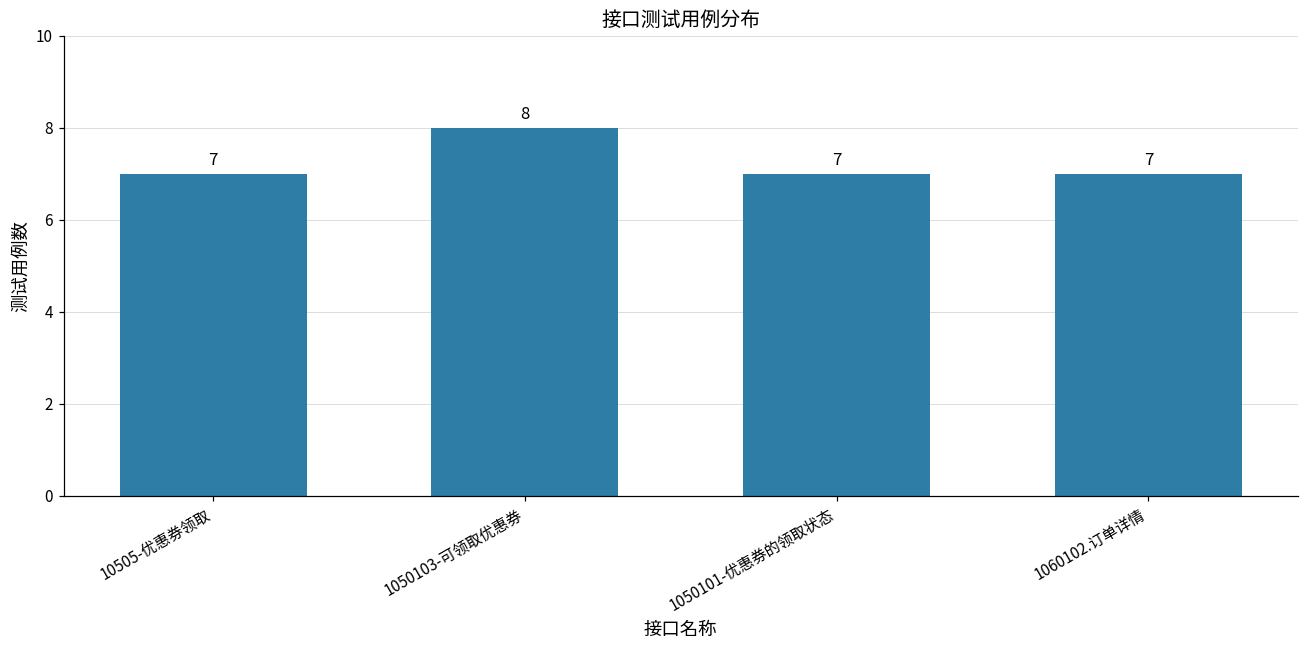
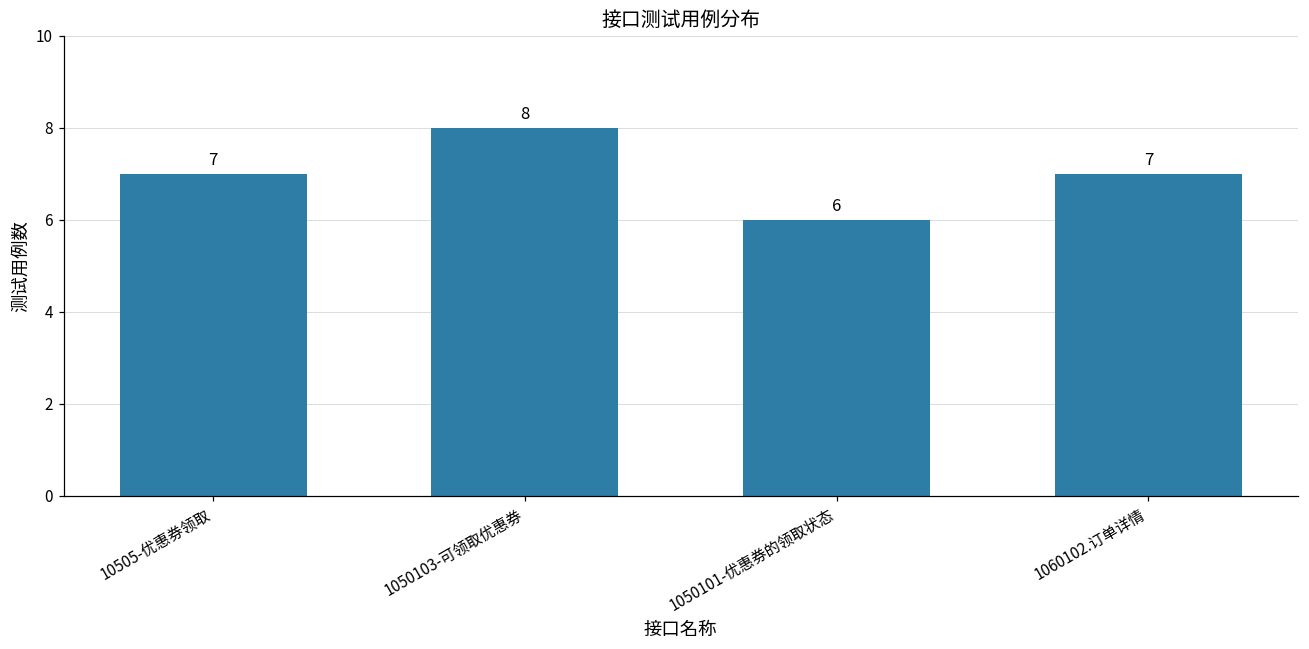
1050101-优惠券的领取状态: 7 -> 6
